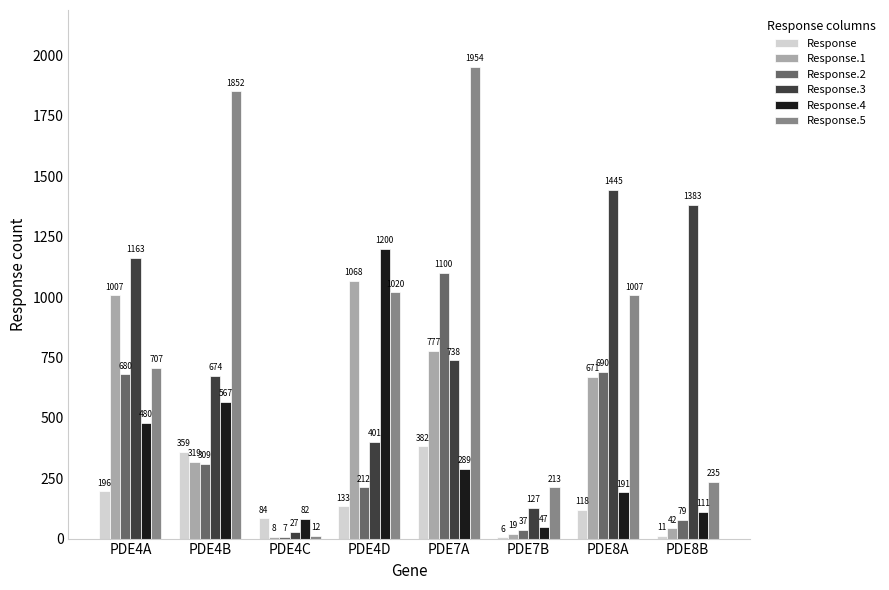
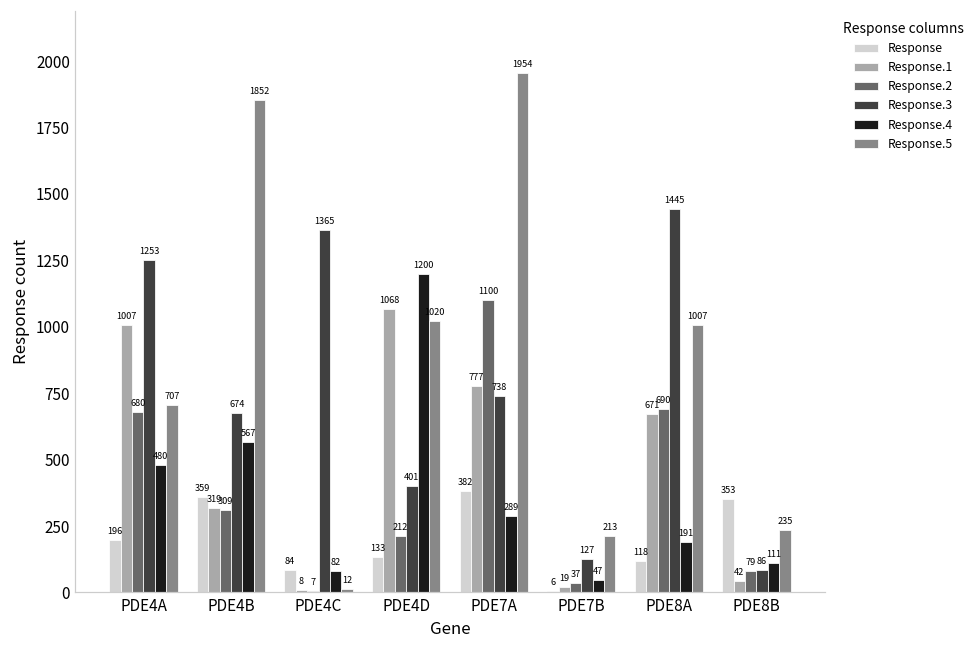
Response.3, PDE4A: 1163 -> 1253
Response.3, PDE4C: 27 -> 1365
Response, PDE8B: 11 -> 353
Response.3, PDE8B: 1383 -> 86
